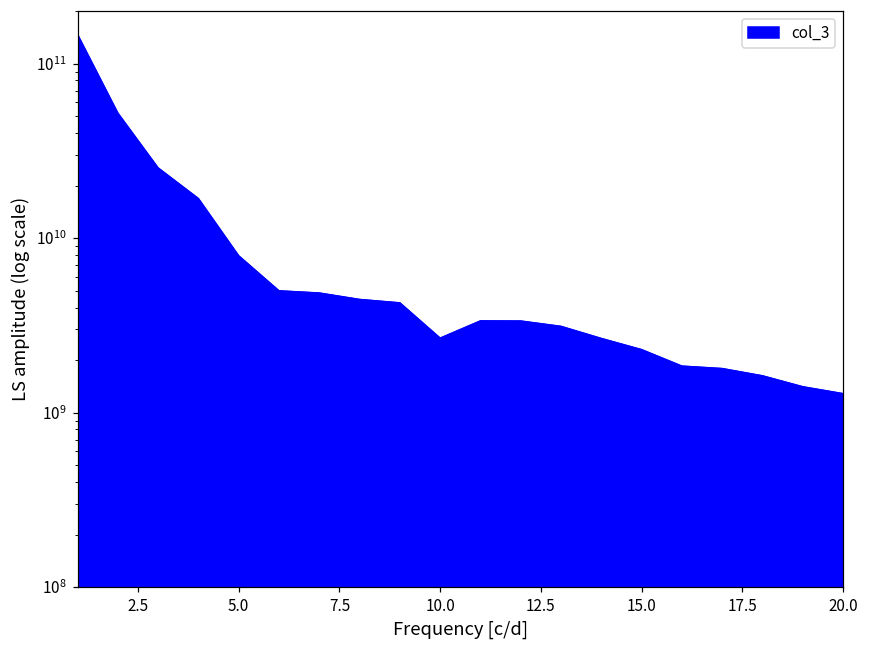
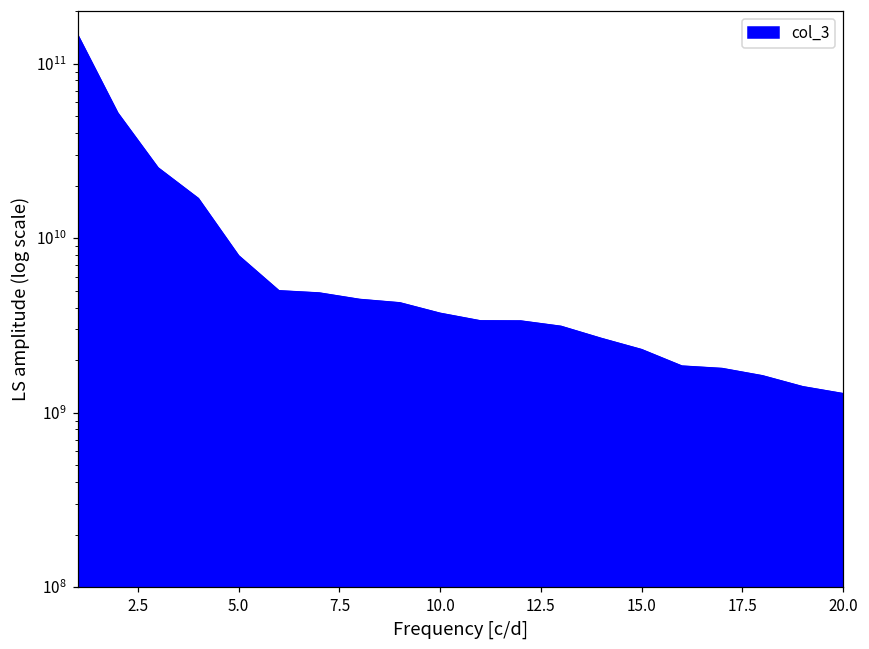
10.0: 2700000000 -> 3700000000
